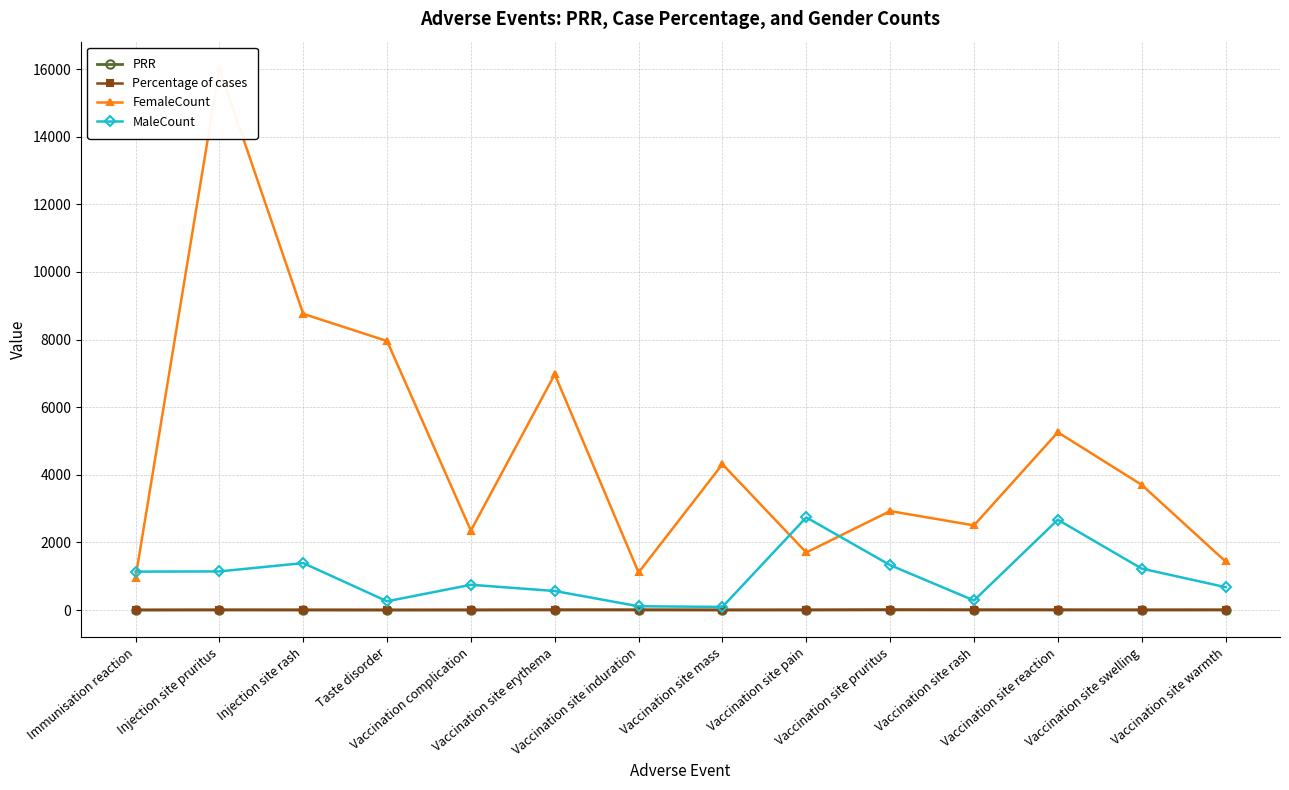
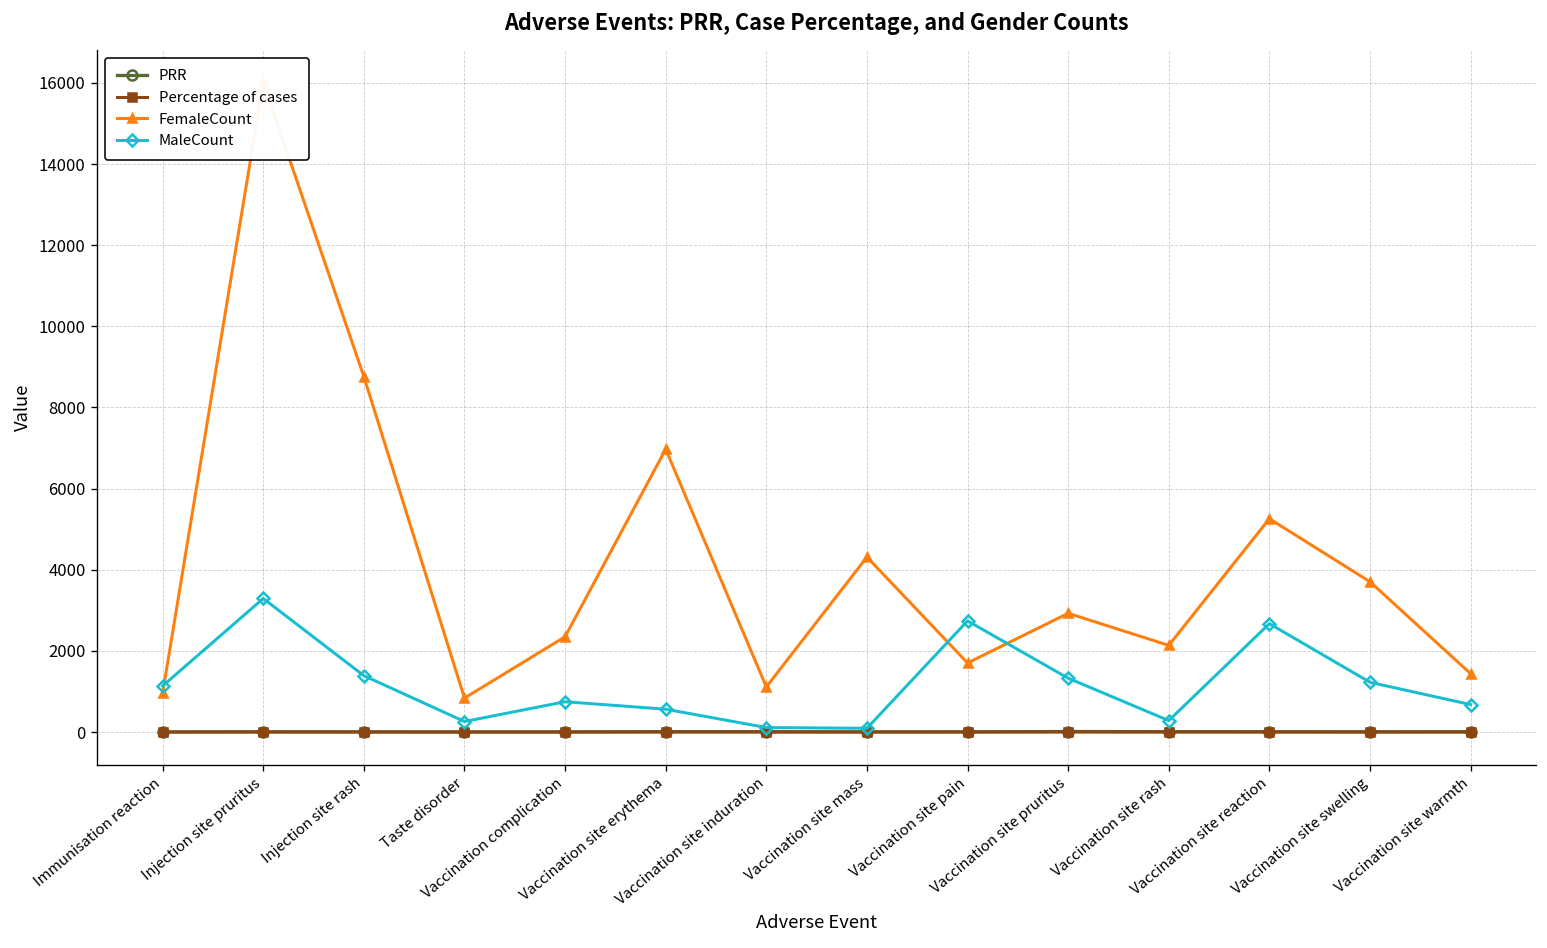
MaleCount, Injection site pruritus: 1100 -> 3300
FemaleCount, Taste disorder: 8000 -> 800
FemaleCount, Vaccination site rash: 2500 -> 2100
